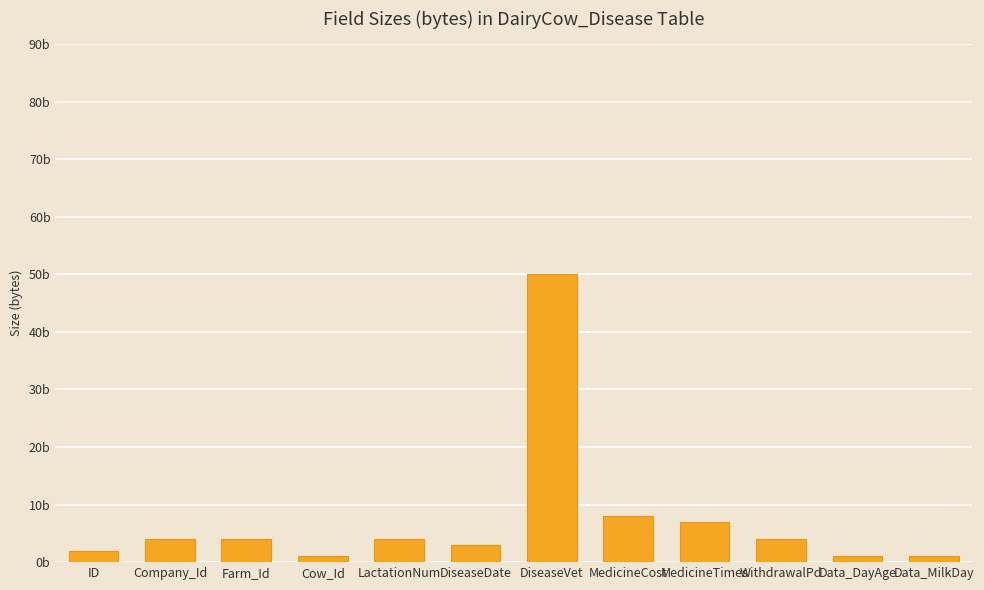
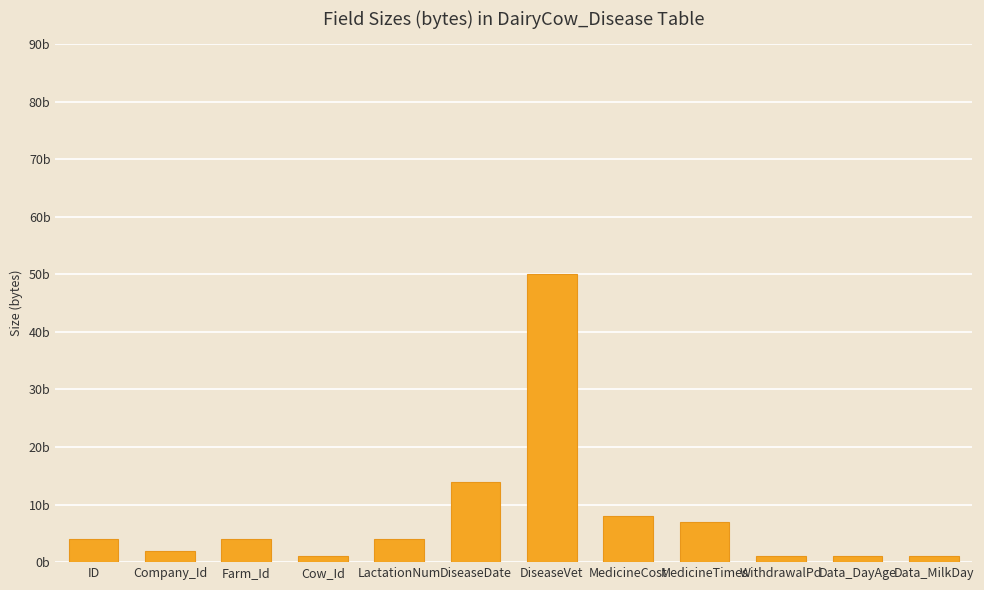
ID: 2b -> 4b
Company_Id: 4b -> 2b
DiseaseDate: 3b -> 14b
WithdrawalPd: 4b -> 1b
